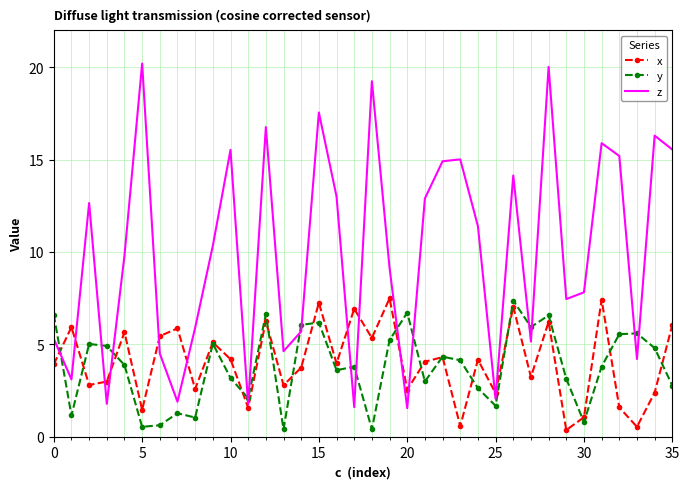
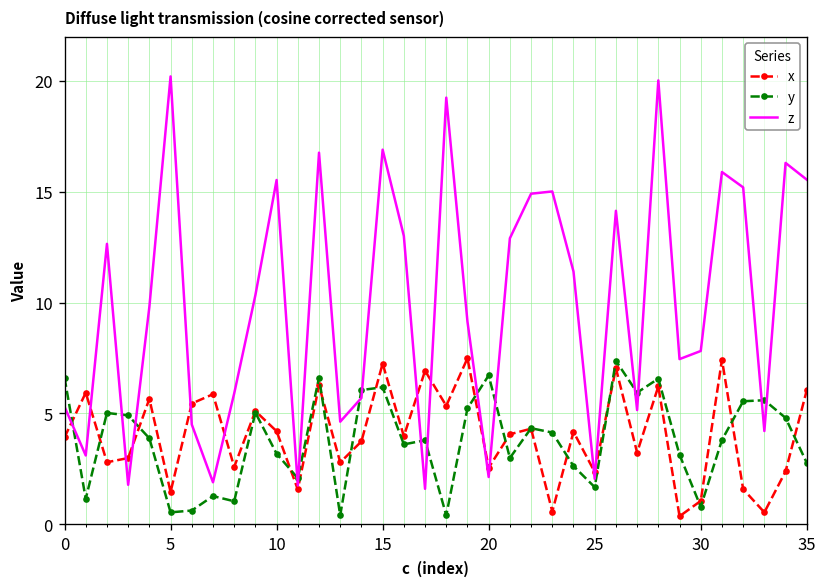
z, 15: 17.5 -> 16.9
z, 20: 1.5 -> 2.1
